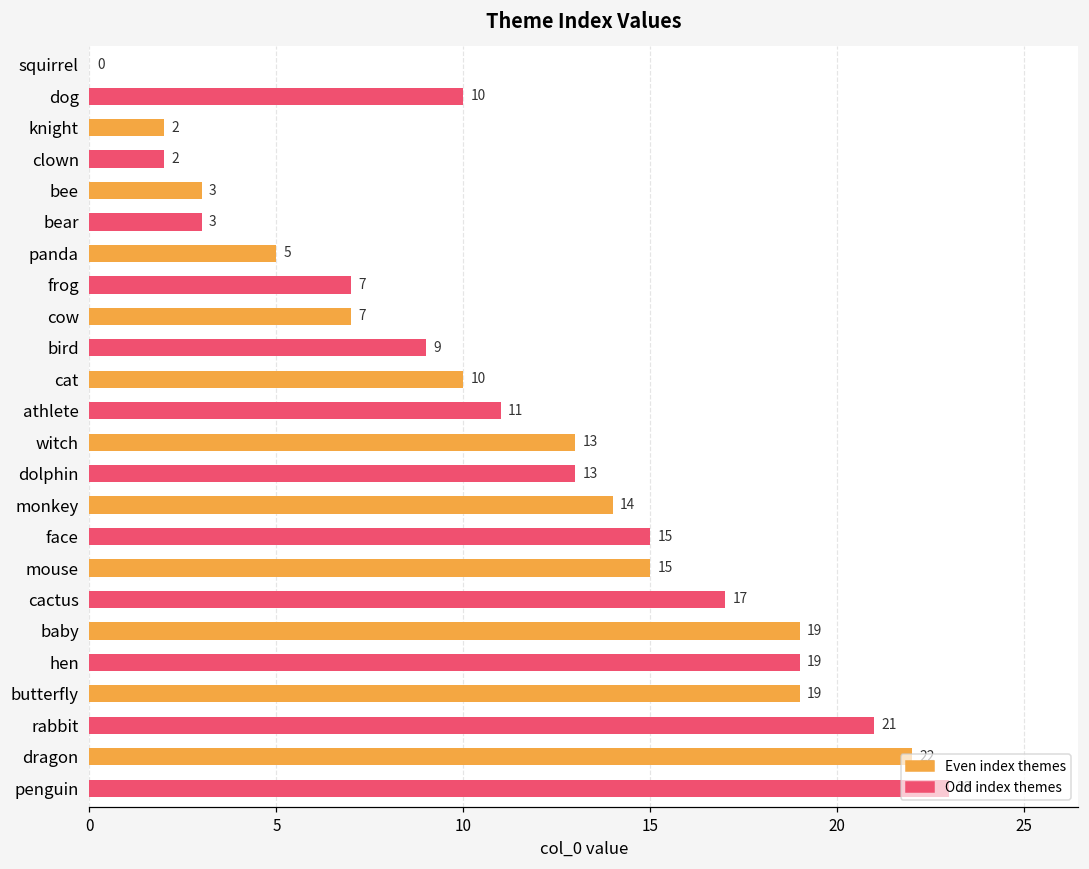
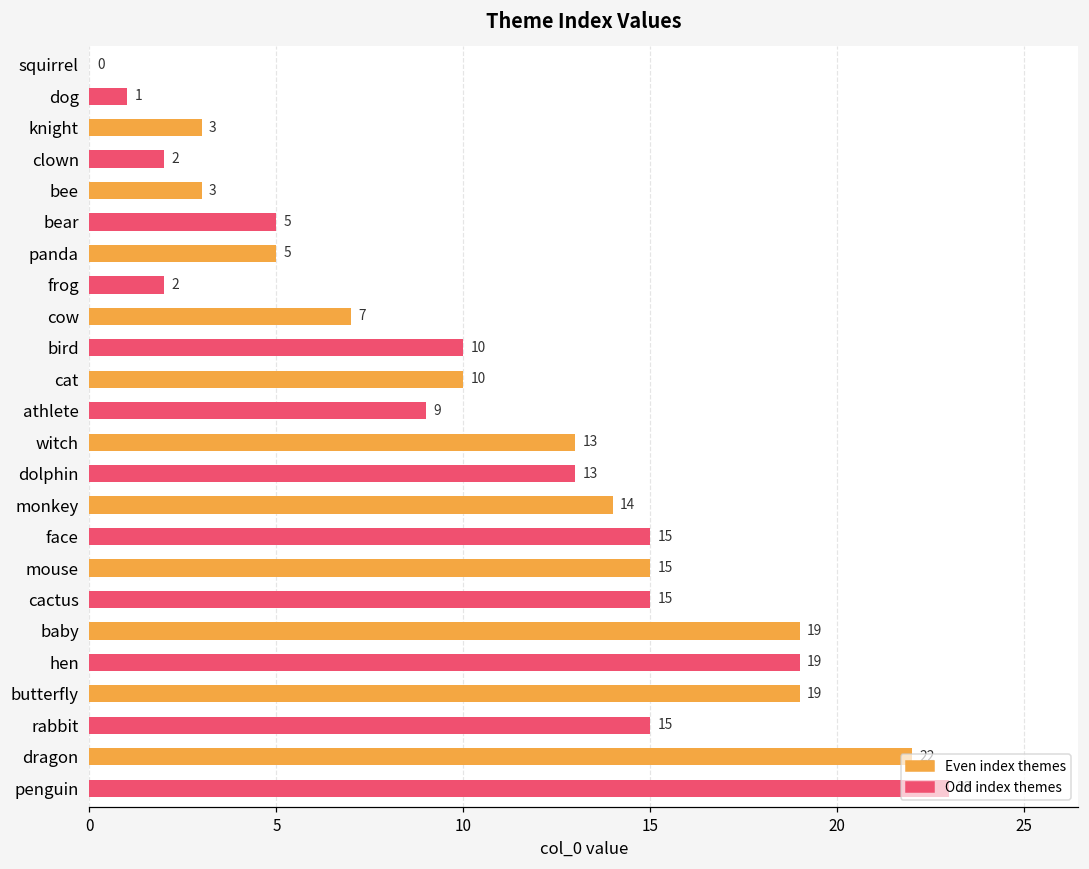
dog: 10 -> 1
knight: 2 -> 3
bear: 3 -> 5
frog: 7 -> 2
bird: 9 -> 10
athlete: 11 -> 9
cactus: 17 -> 15
rabbit: 21 -> 15
